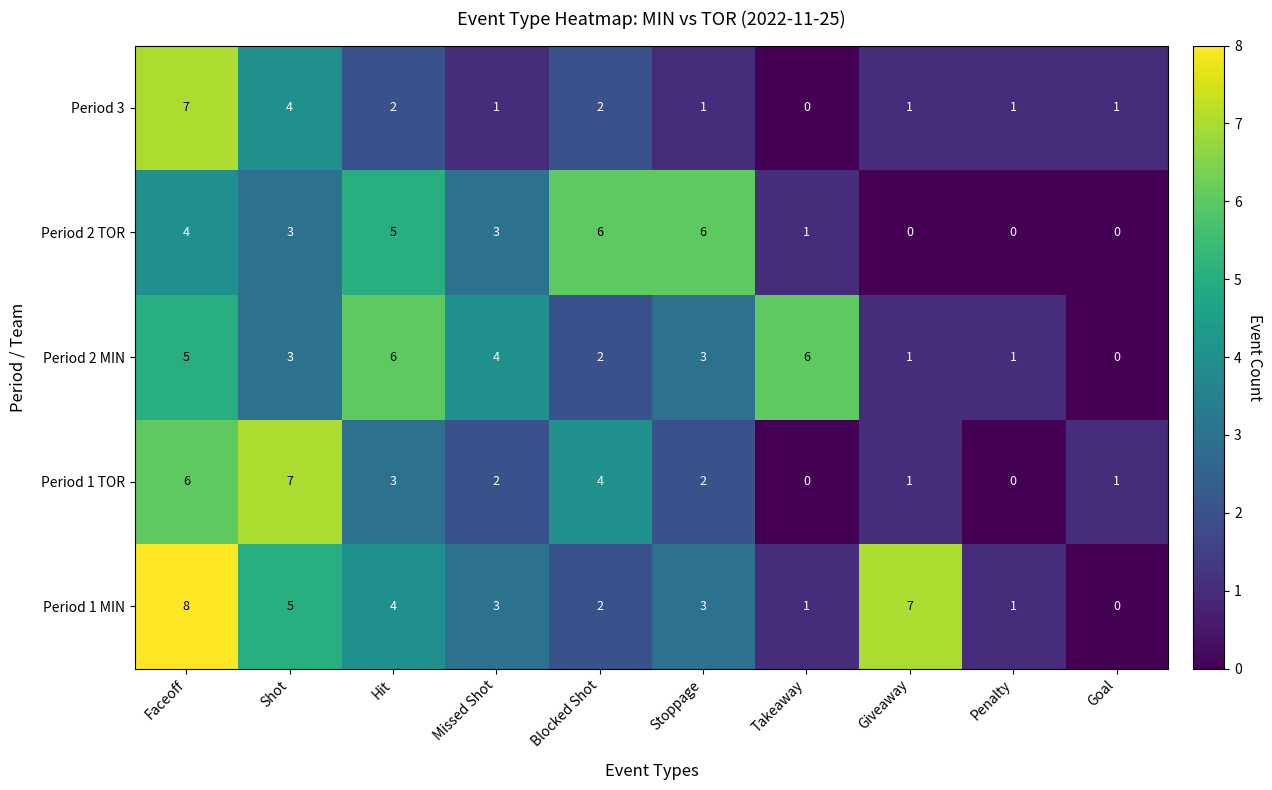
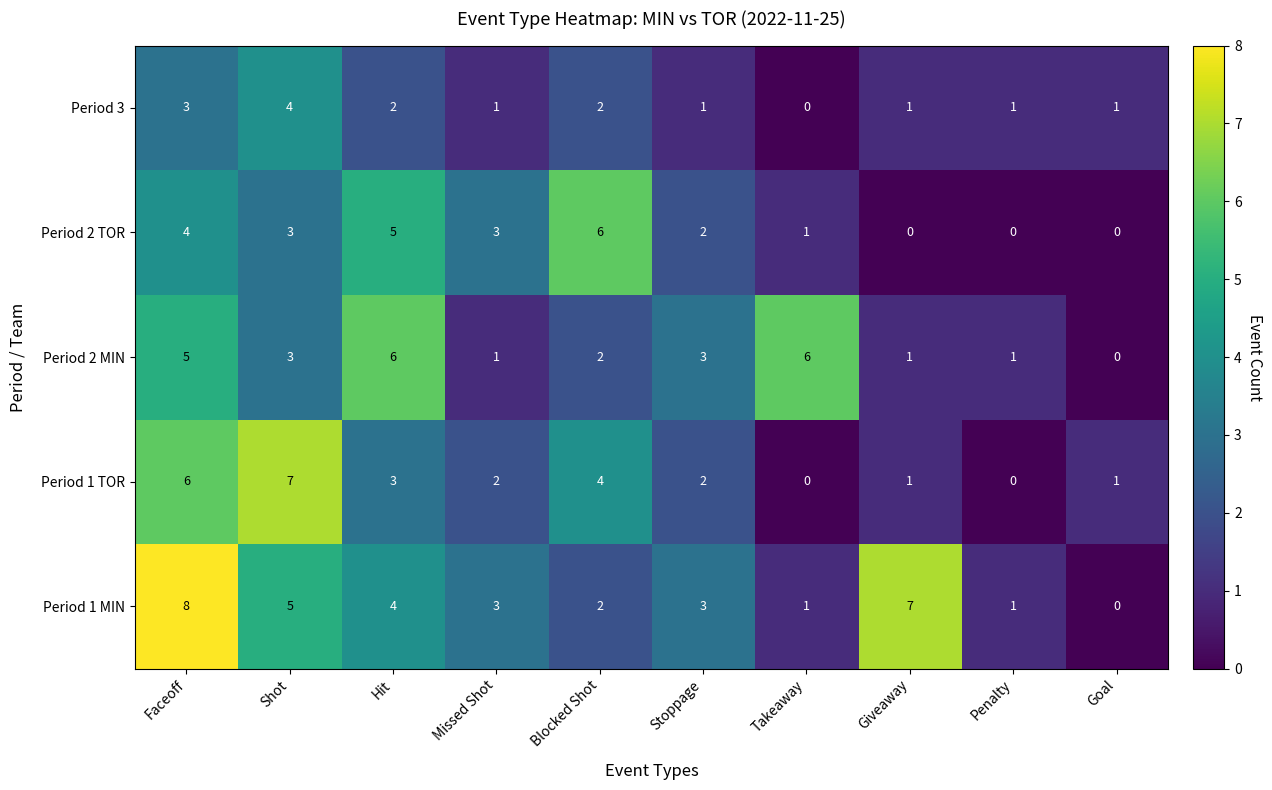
Period 3, Faceoff: 7 -> 3
Period 2 TOR, Stoppage: 6 -> 2
Period 2 MIN, Missed Shot: 4 -> 1
